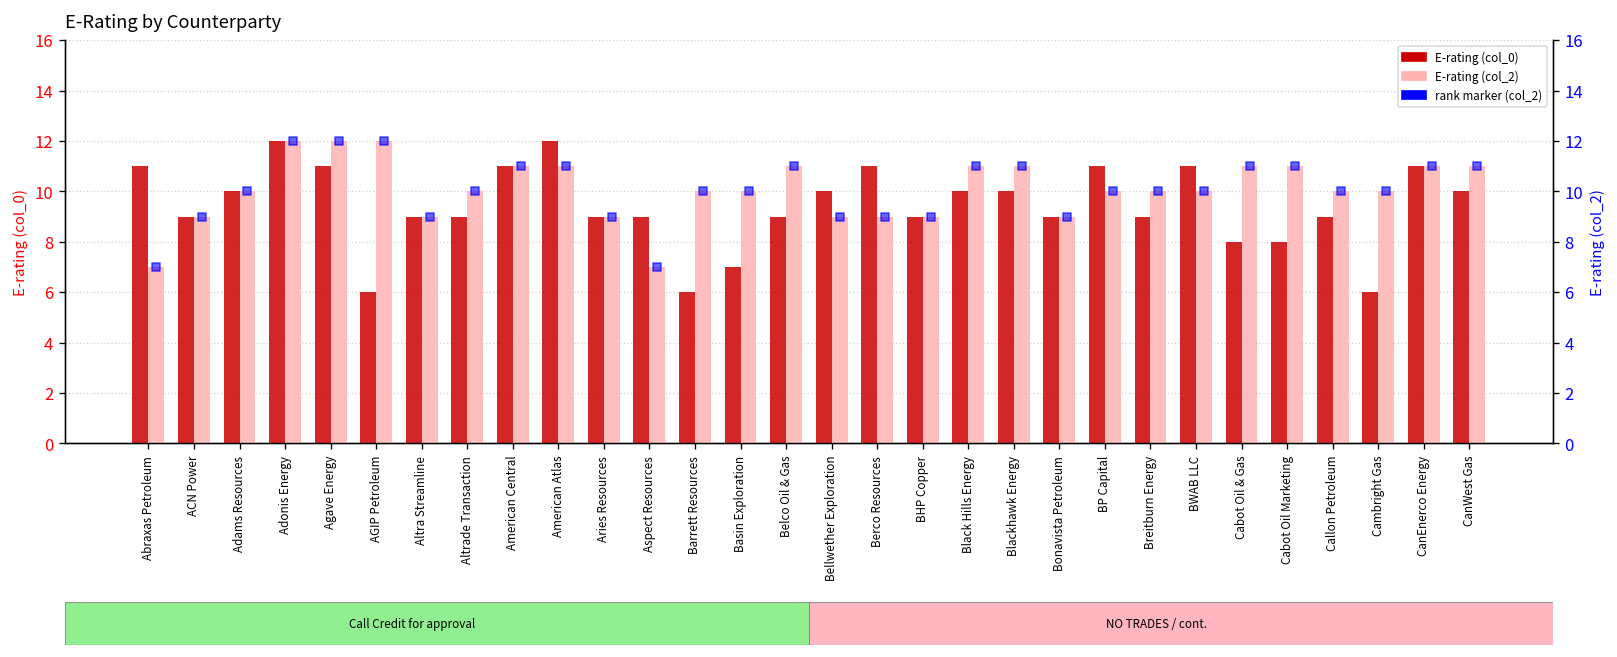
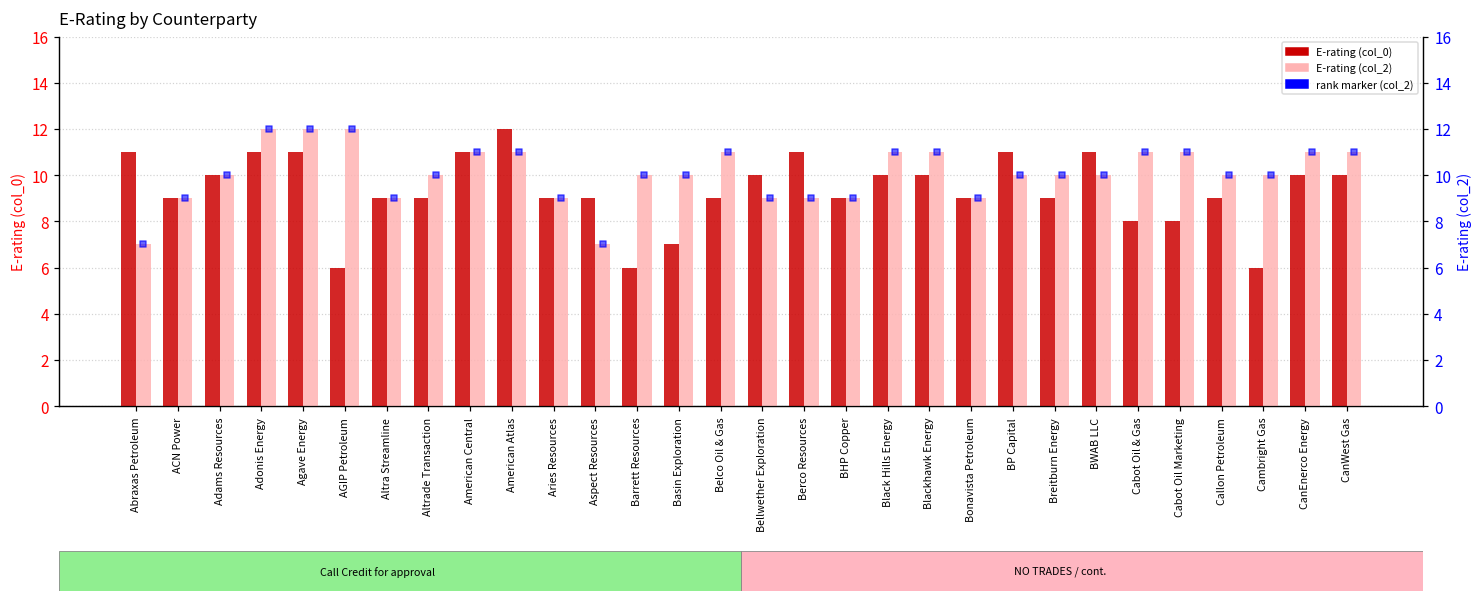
E-rating (col_0), Adonis Energy: 12 -> 11
E-rating (col_0), CanEnerco Energy: 11 -> 10
